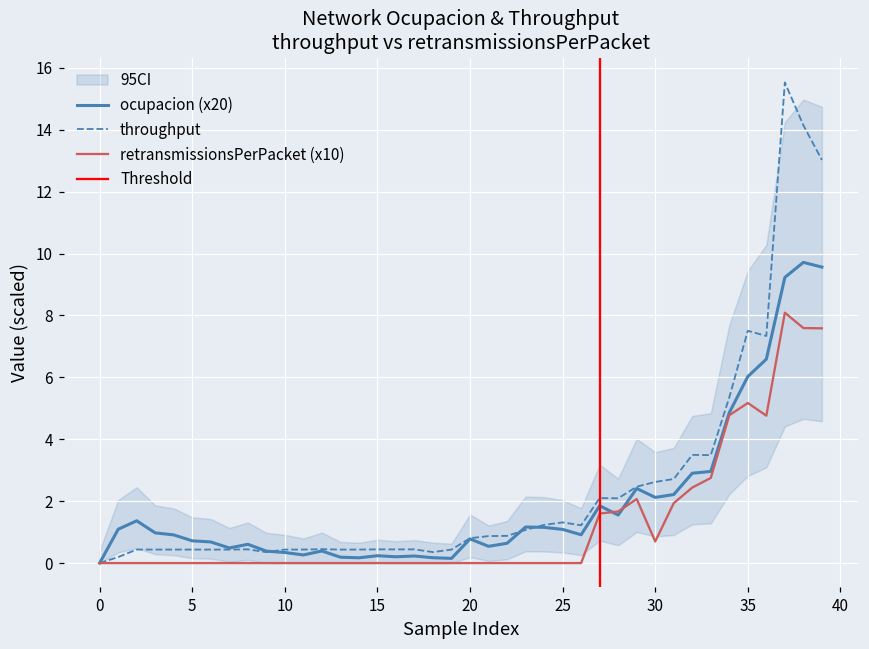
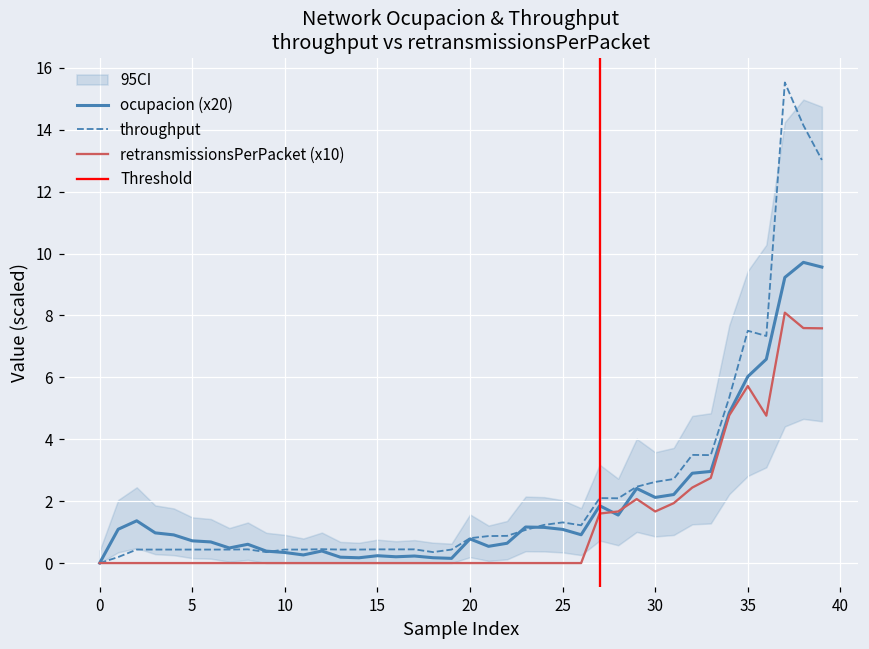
retransmissionsPerPacket (x10), 30: 0.7 -> 1.7
retransmissionsPerPacket (x10), 35: 5.2 -> 5.7
